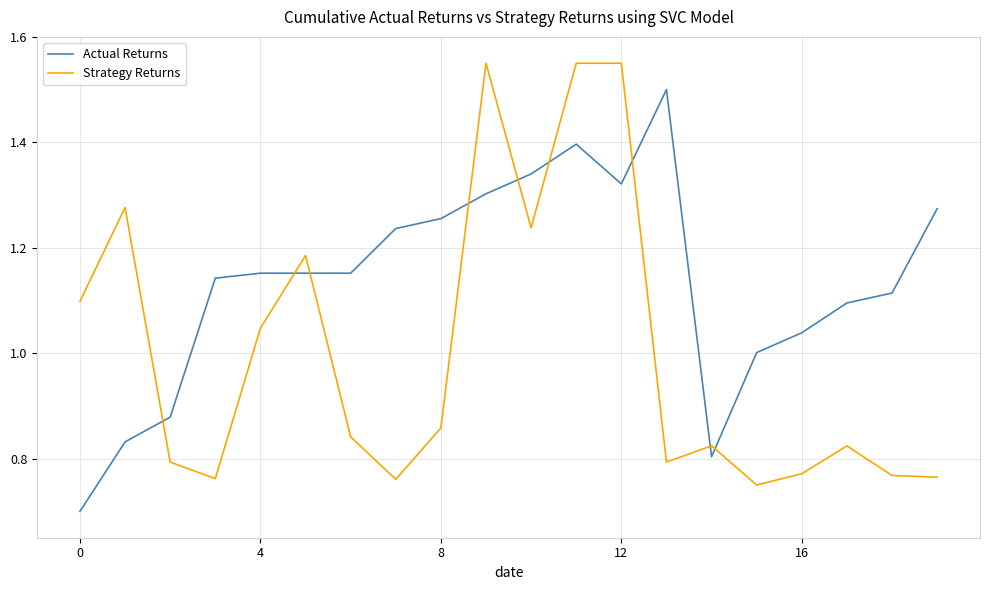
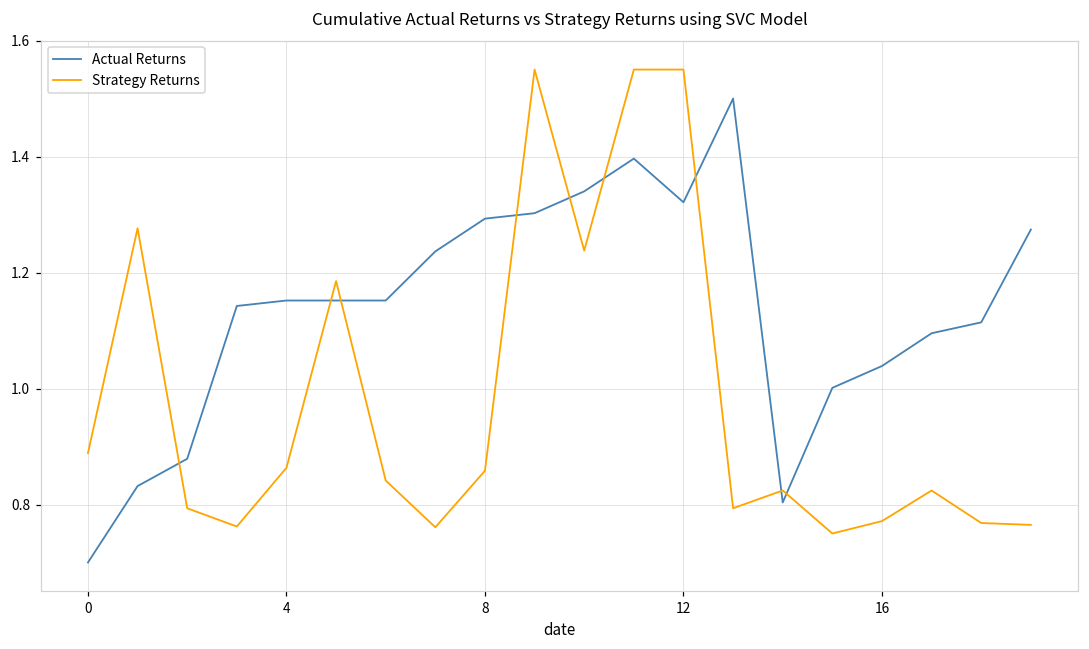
Strategy Returns, 0: 1.10 -> 0.89
Strategy Returns, 4: 1.05 -> 0.86
Actual Returns, 8: 1.26 -> 1.29
